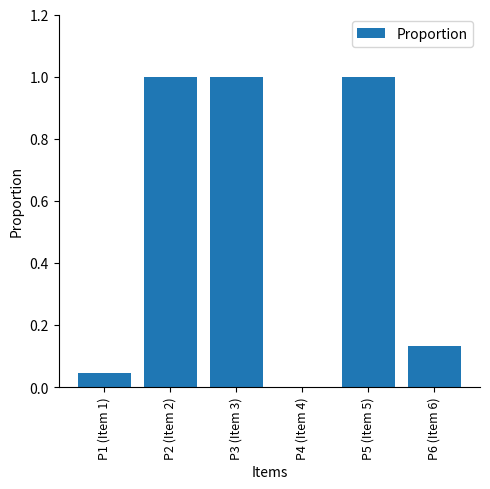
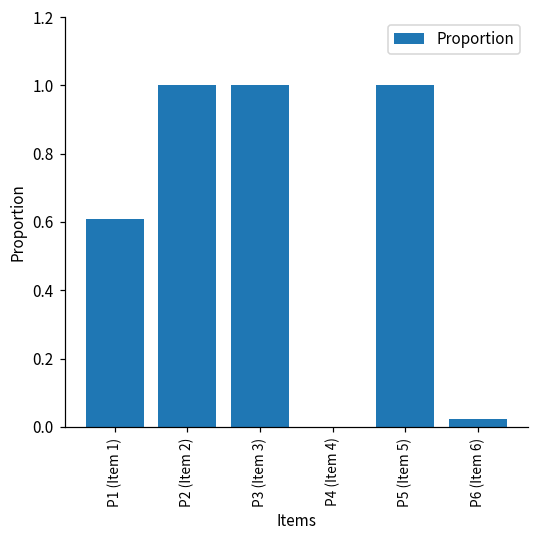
P1 (Item 1): 0.05 -> 0.61
P6 (Item 6): 0.13 -> 0.02
